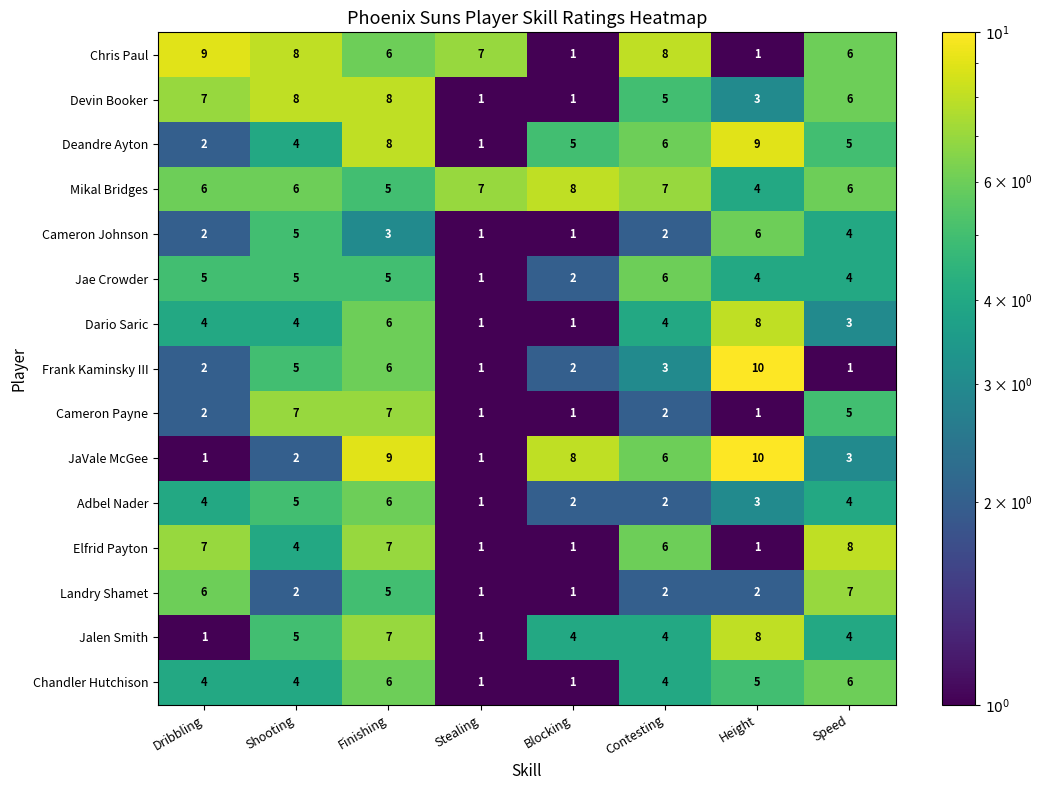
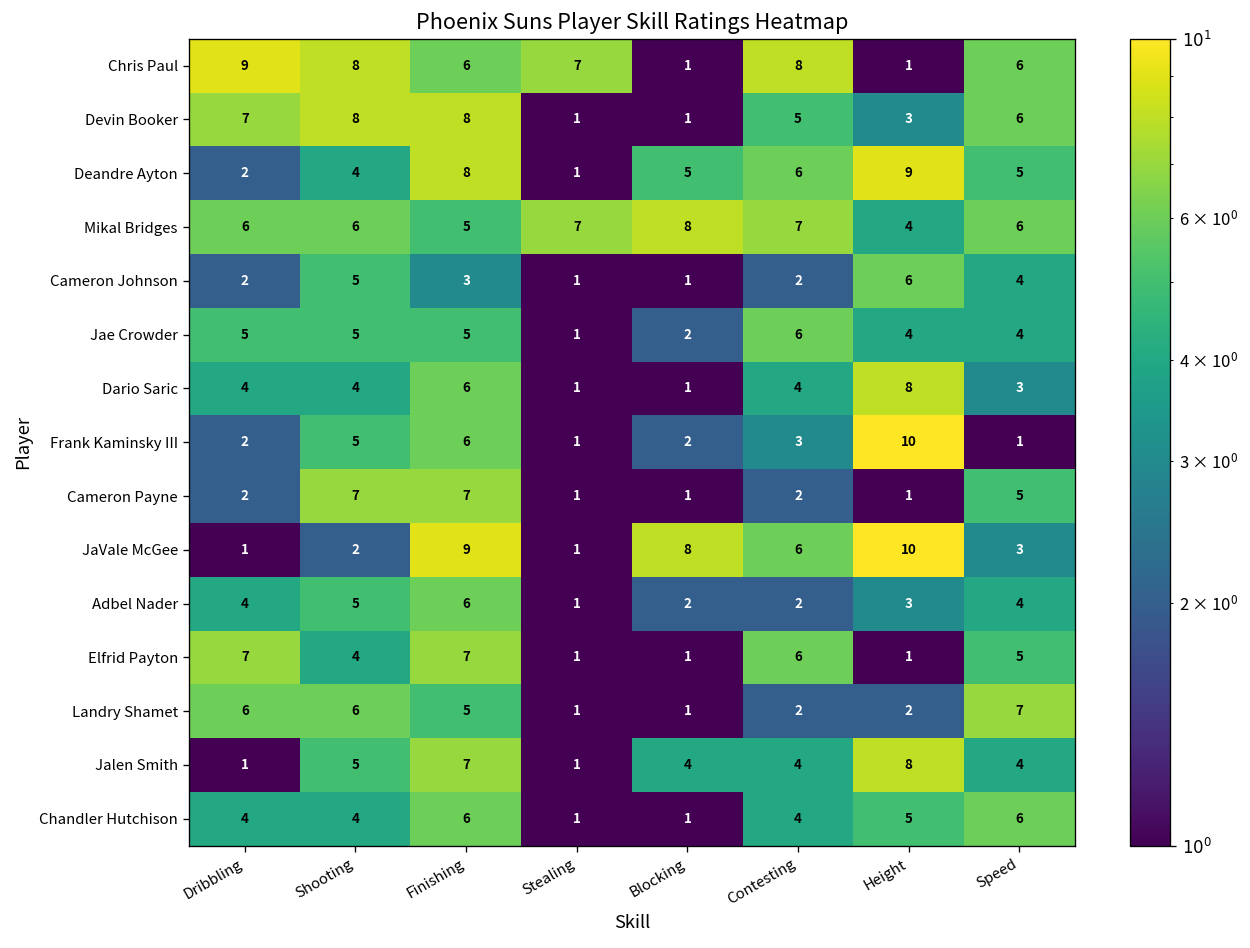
Elfrid Payton, Speed: 8 -> 5
Landry Shamet, Shooting: 2 -> 6
